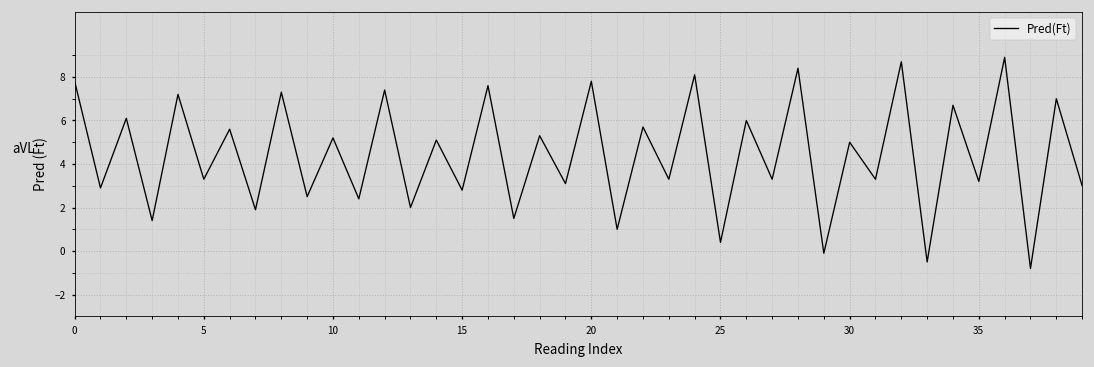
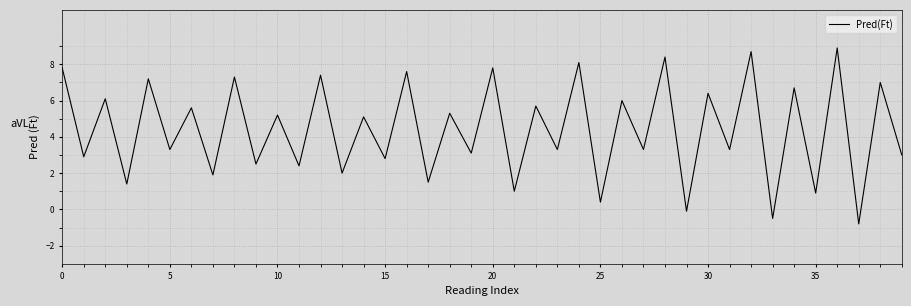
30: 5.0 -> 6.4
35: 3.2 -> 0.9
